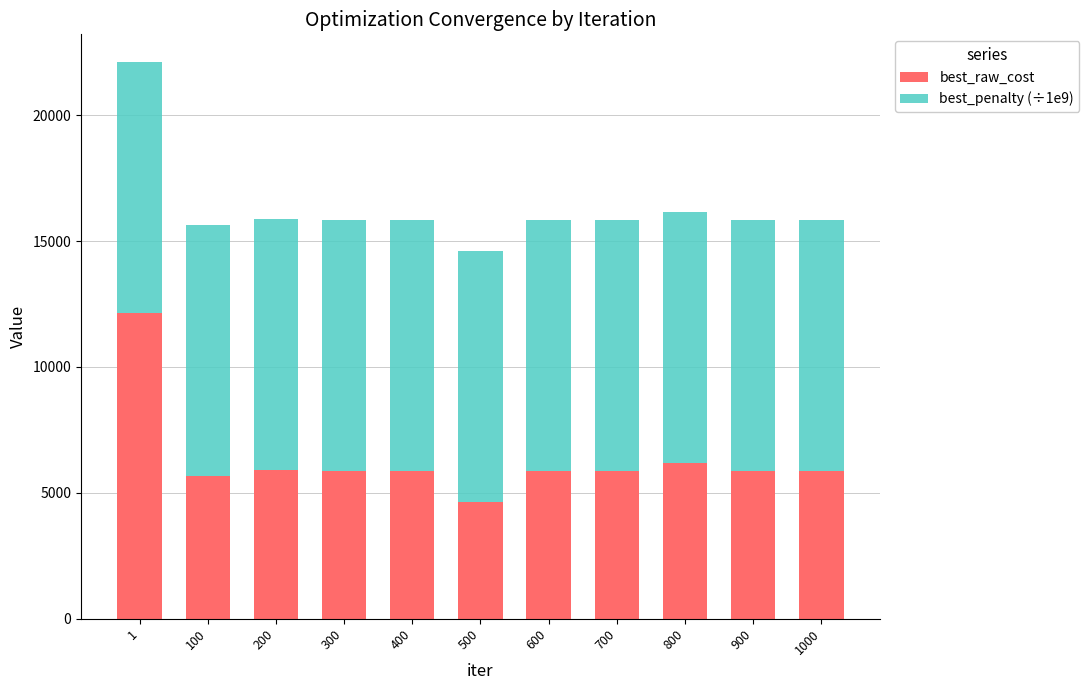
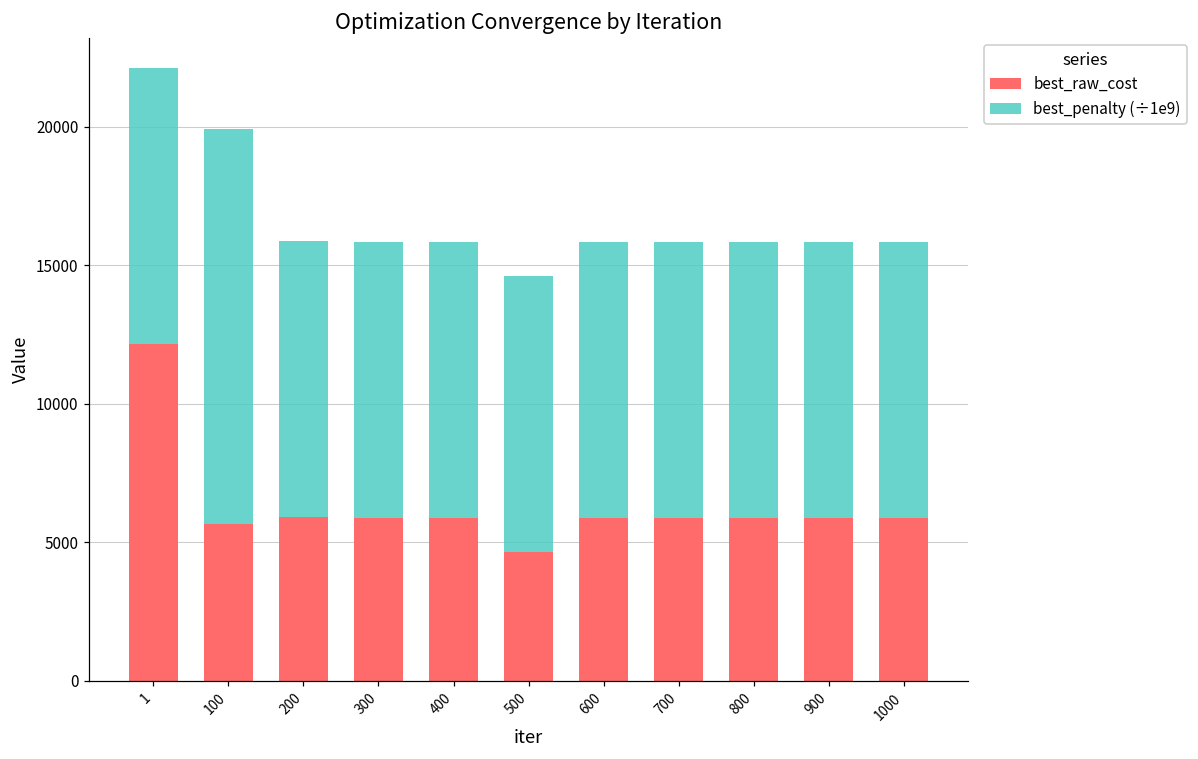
best_penalty (÷1e9), 100: 10000 -> 14200
best_raw_cost, 800: 6200 -> 5900
